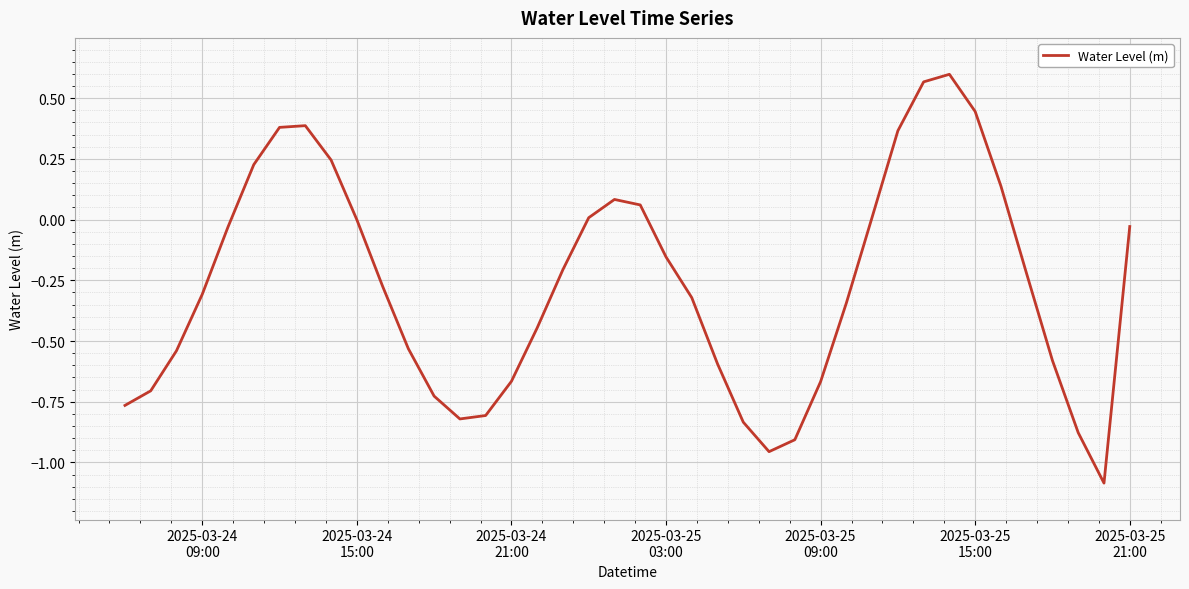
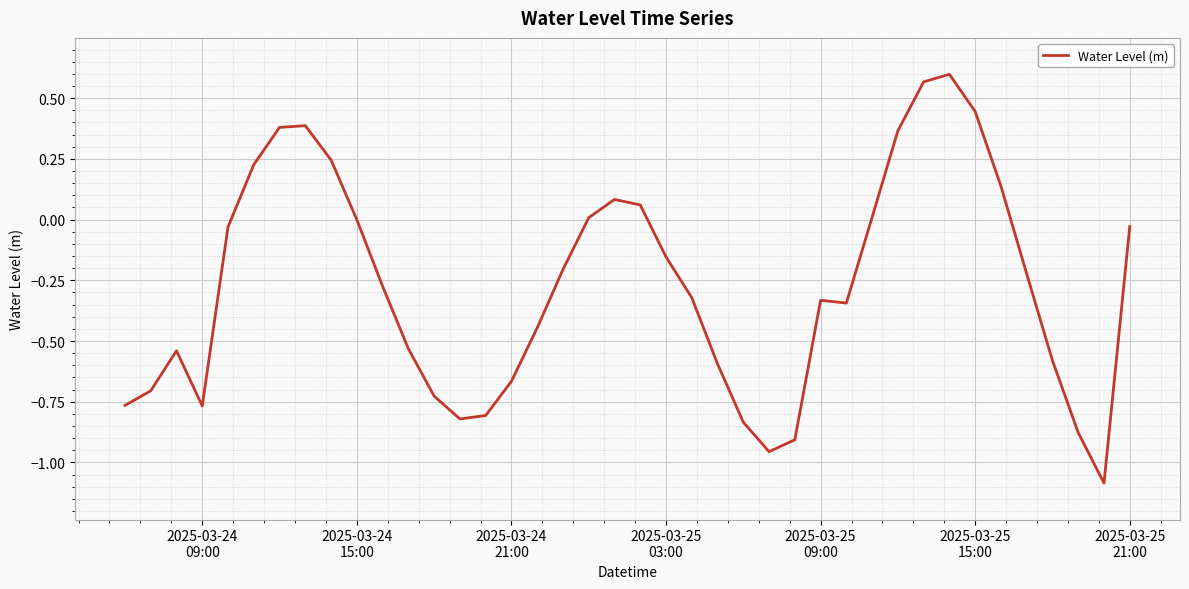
2025-03-24 09:00: -0.31 -> -0.77
2025-03-25 09:00: -0.67 -> -0.33
